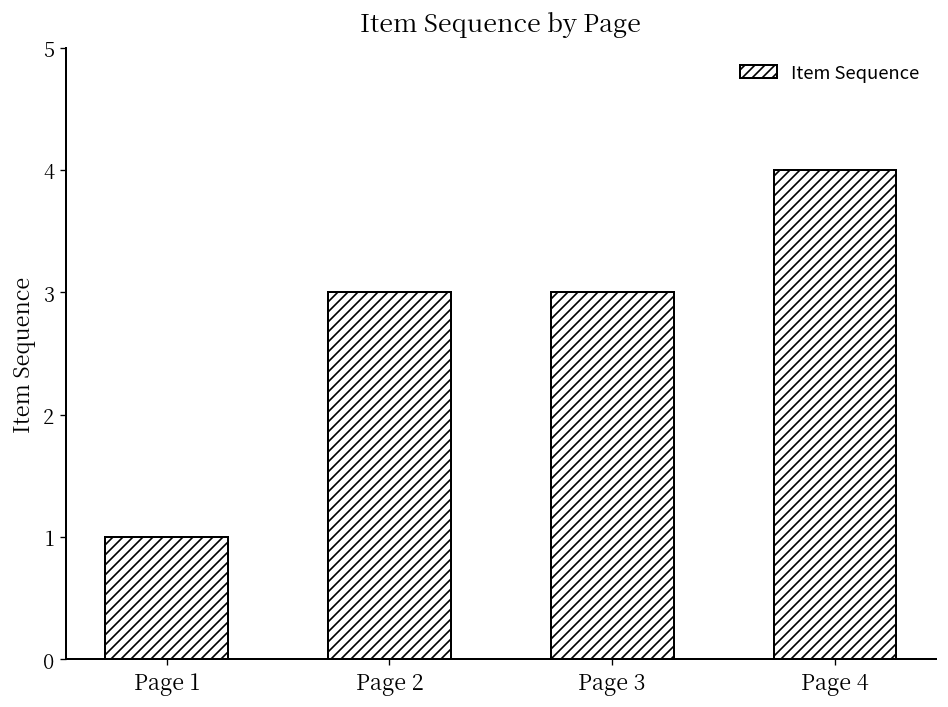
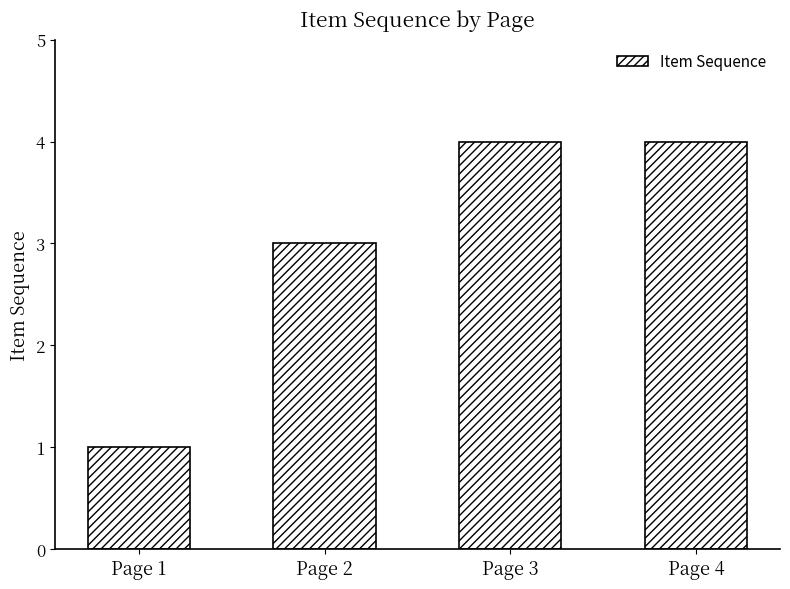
Page 3: 3 -> 4
